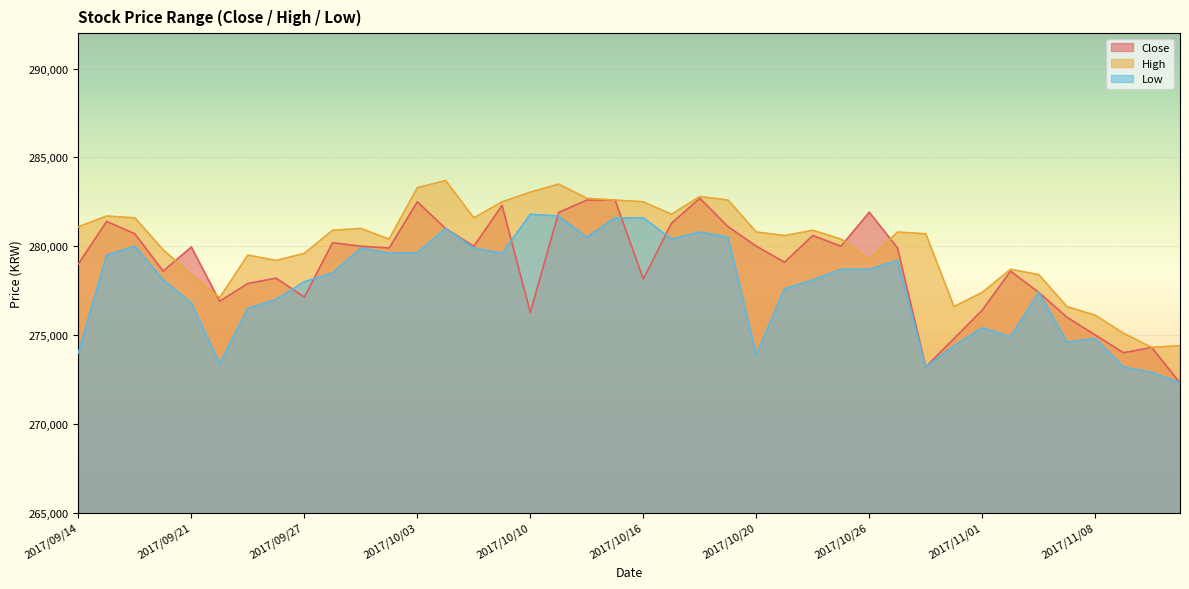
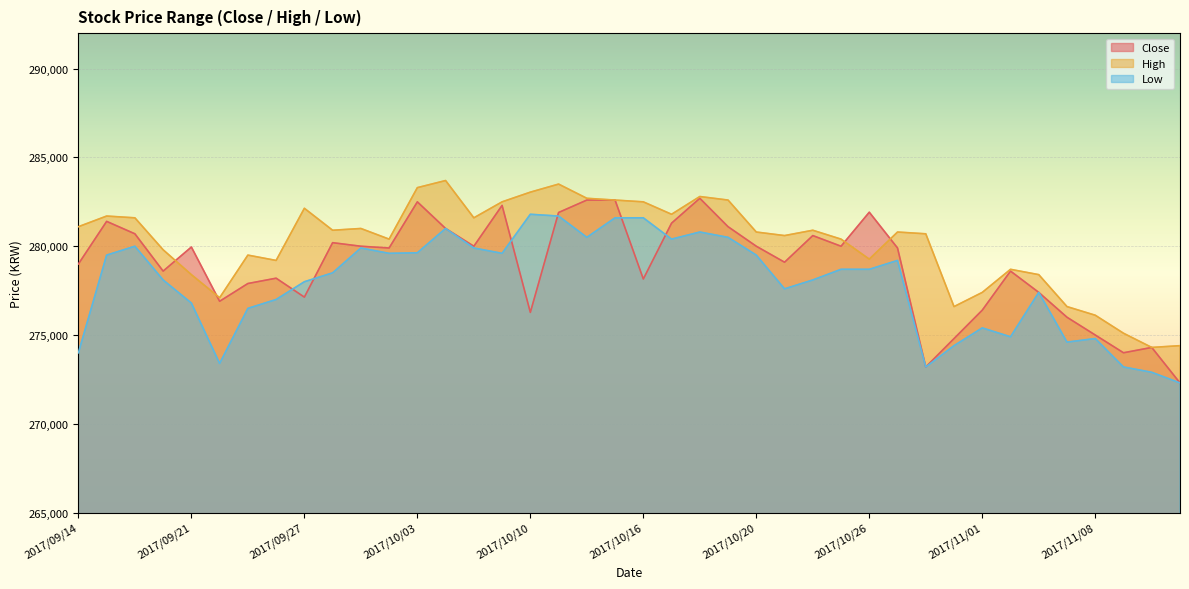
High, 2017/09/27: 279,600 -> 282,100
Low, 2017/10/20: 273,900 -> 279,500
